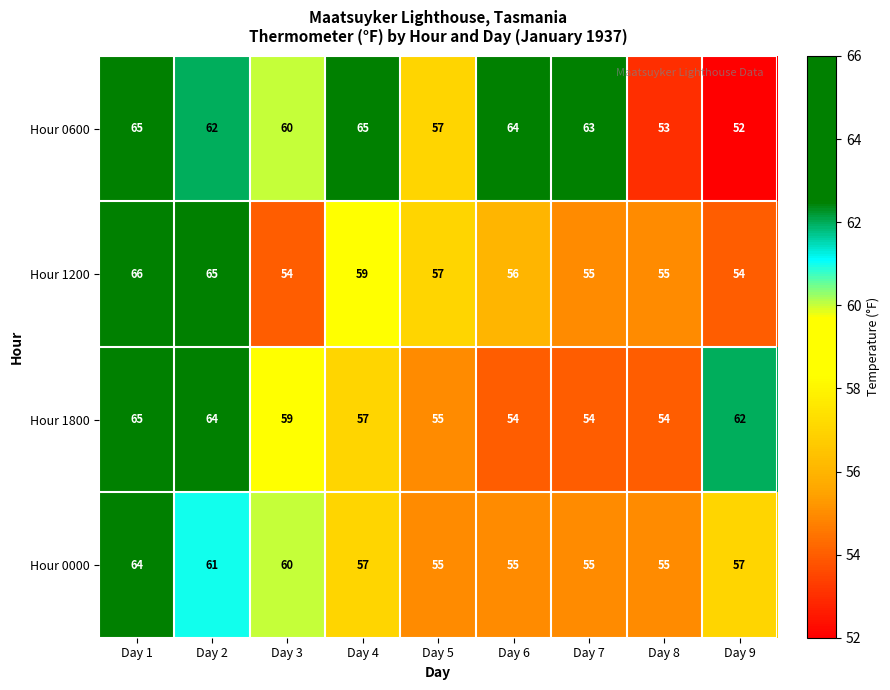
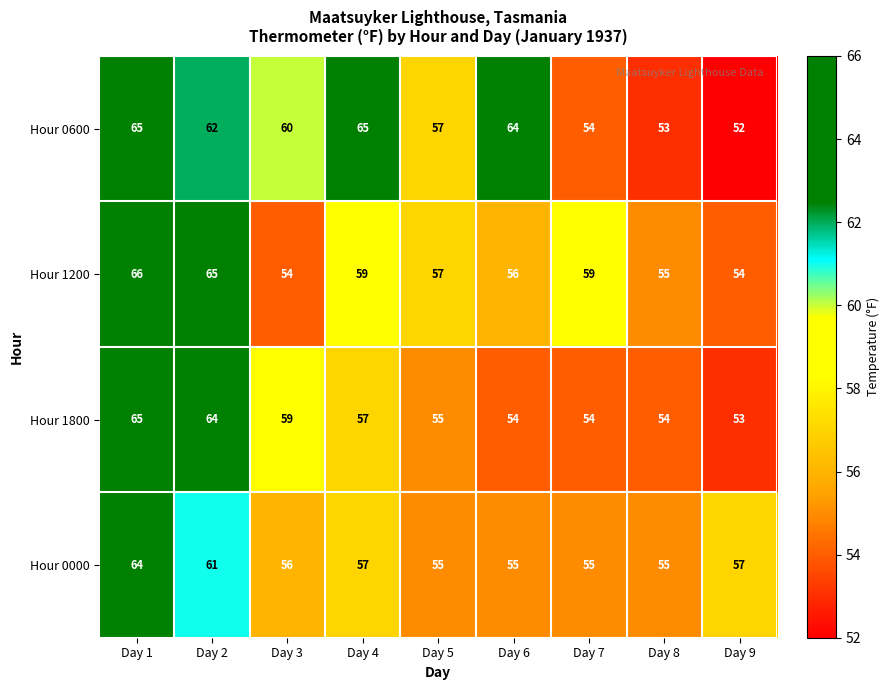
Hour 0600, Day 7: 63 -> 54
Hour 1200, Day 7: 55 -> 59
Hour 1800, Day 9: 62 -> 53
Hour 0000, Day 3: 60 -> 56
